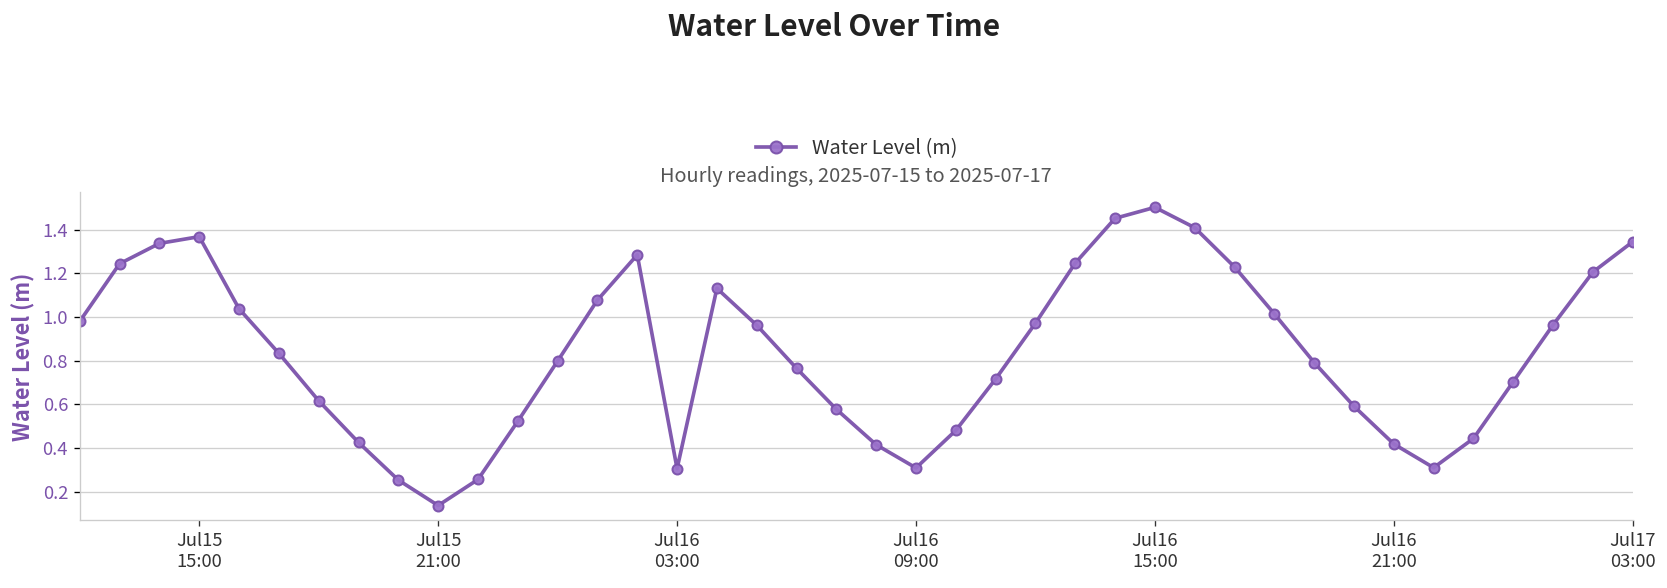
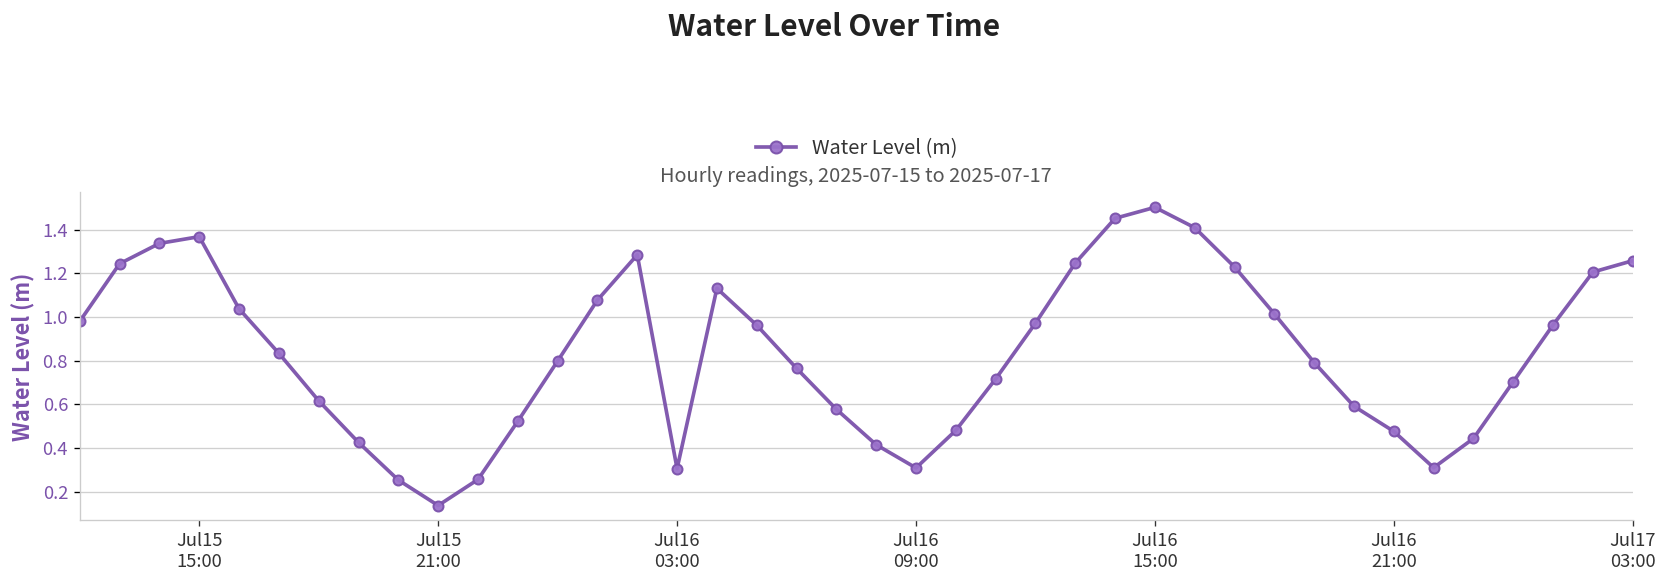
Jul16 21:00: 0.42 -> 0.48
Jul17 03:00: 1.34 -> 1.26
